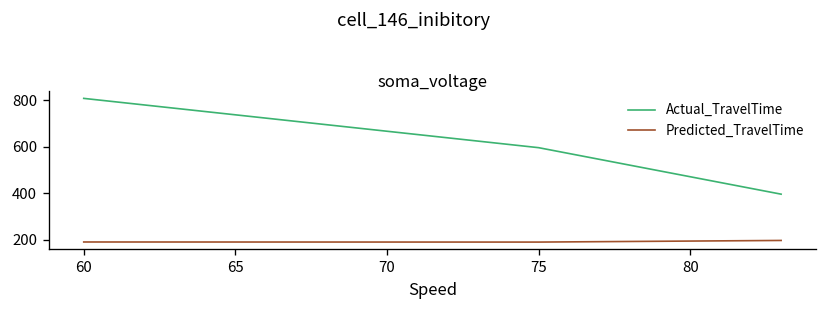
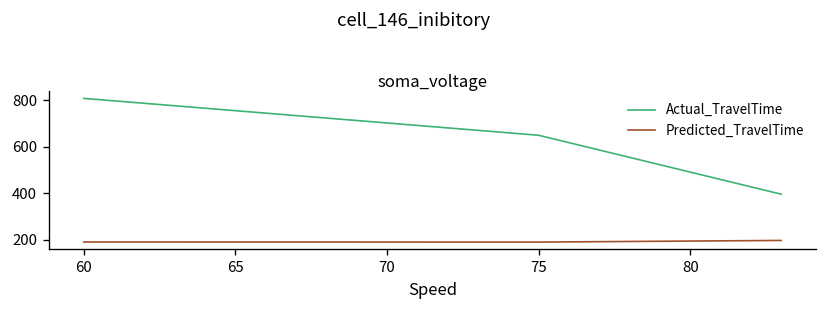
Actual_TravelTime, 75: 600 -> 650
